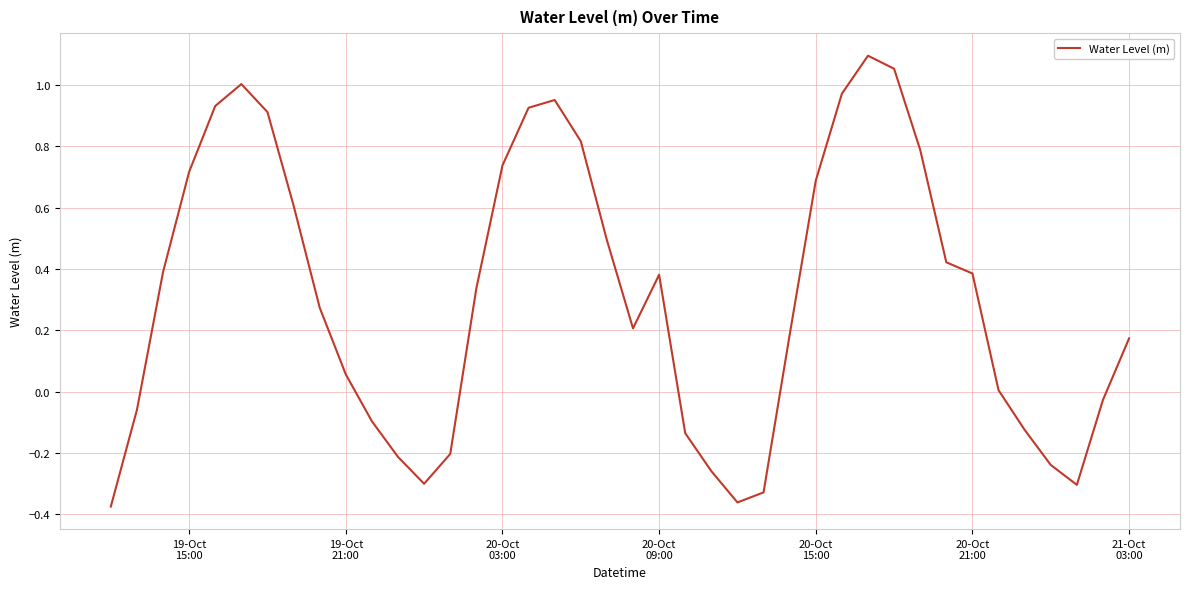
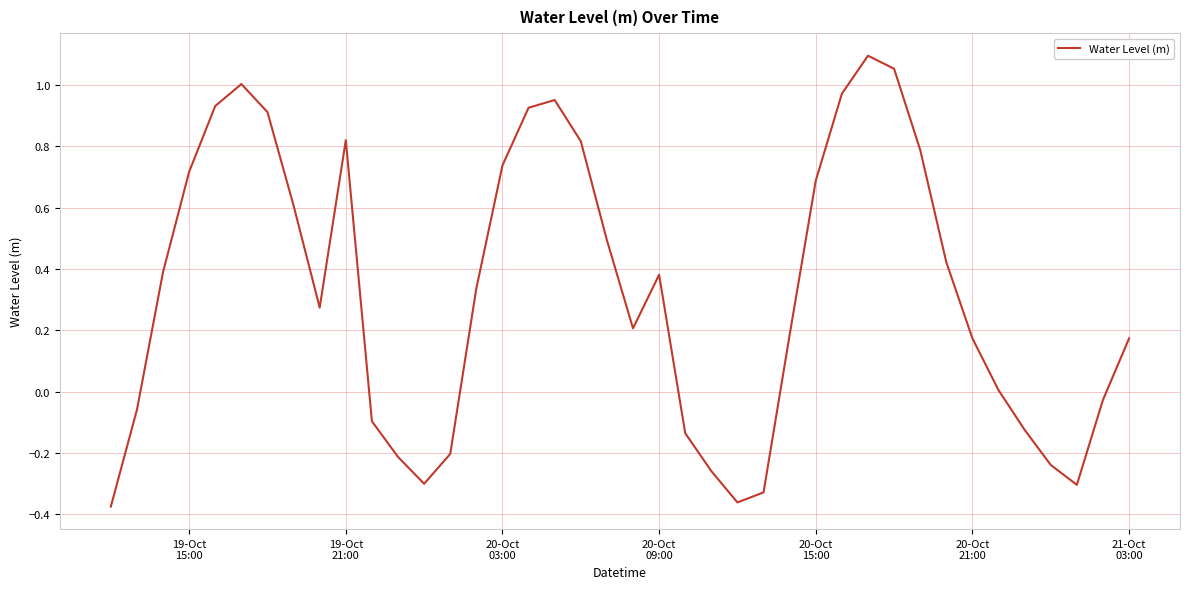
19-Oct 21:00: 0.06 -> 0.82
20-Oct 21:00: 0.39 -> 0.17
